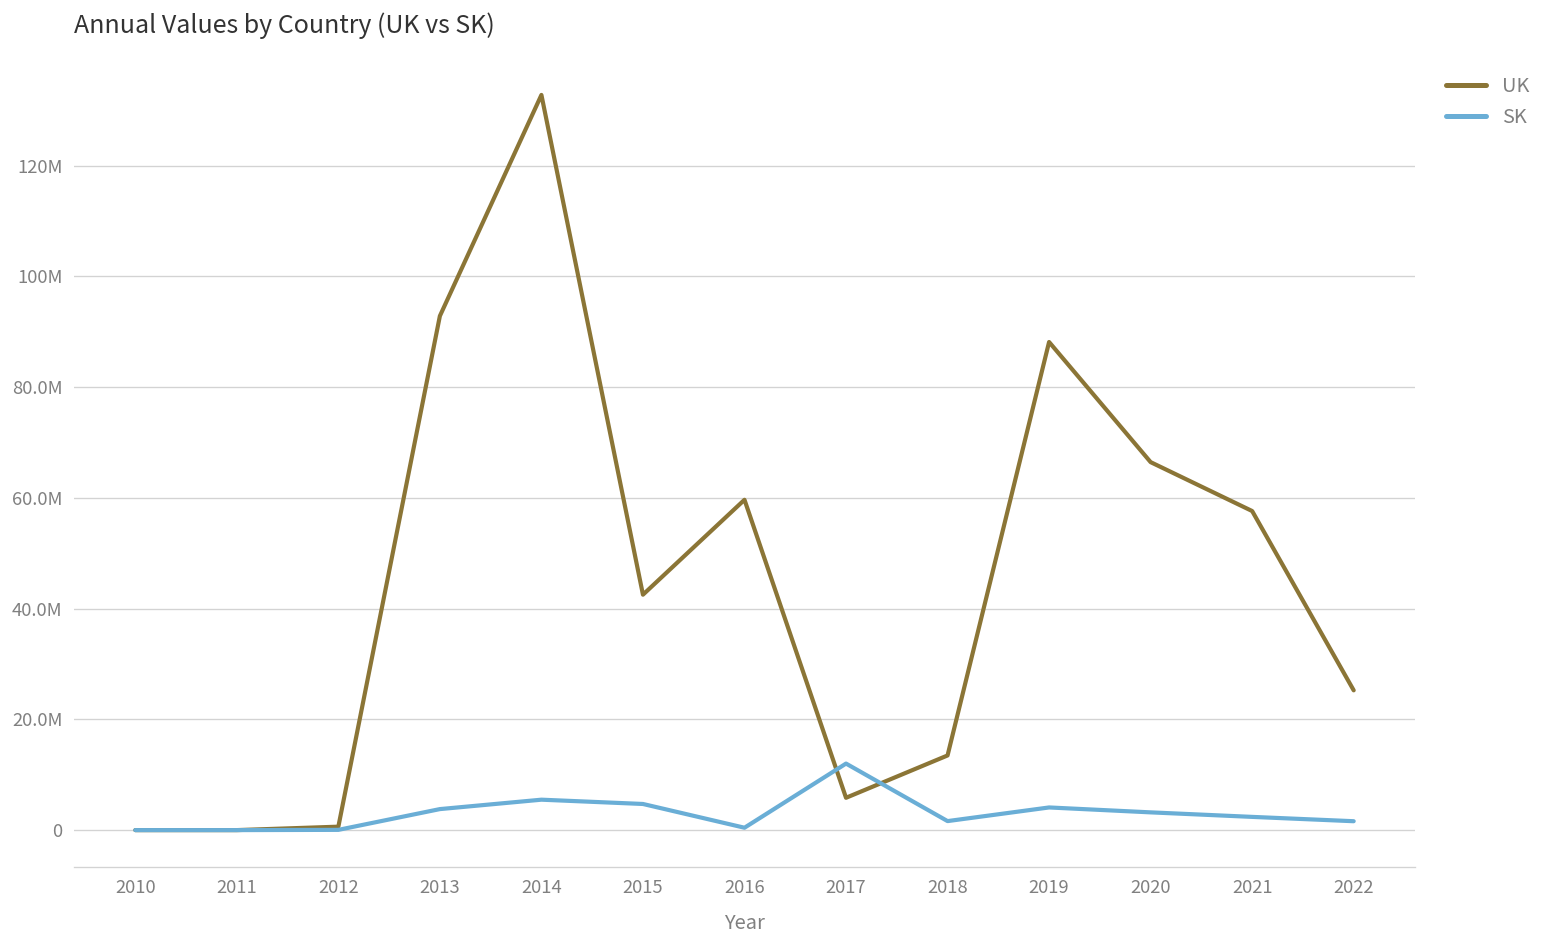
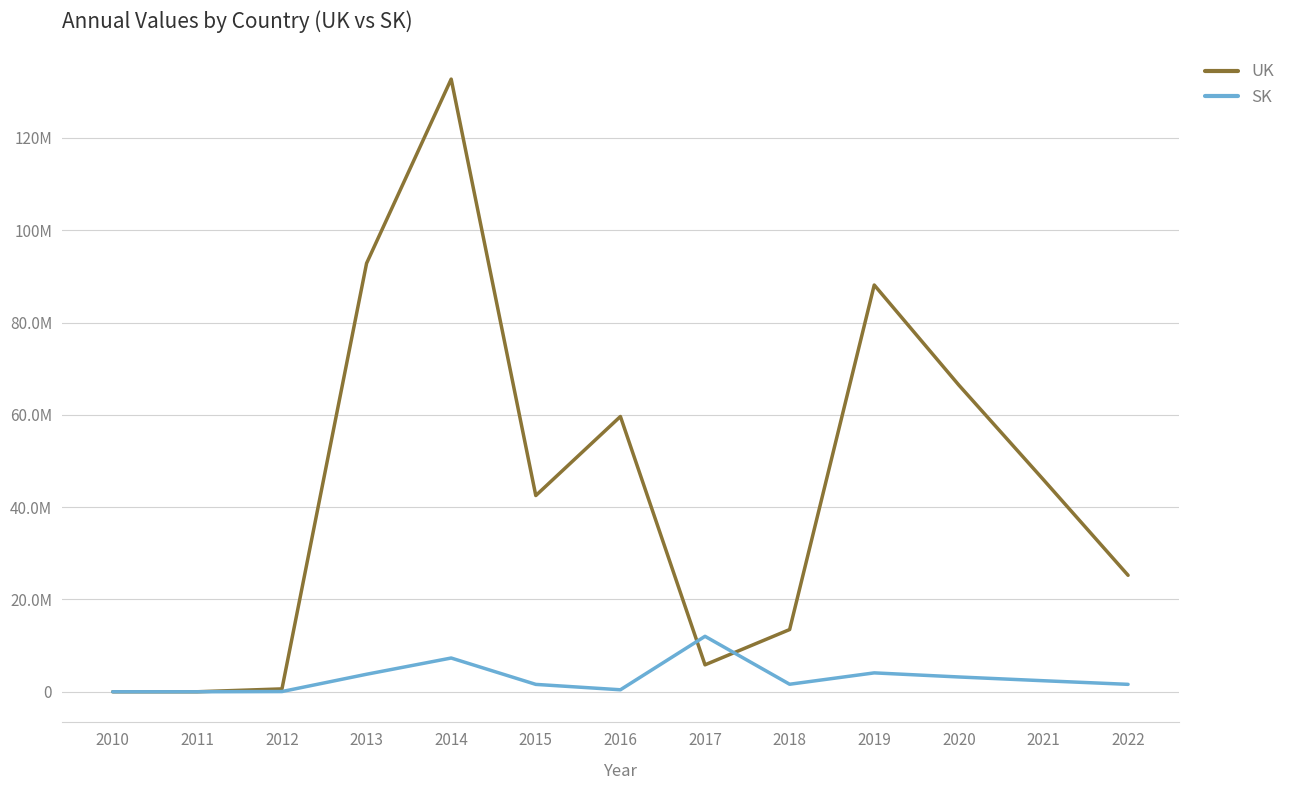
SK, 2014: 5000000 -> 7000000
SK, 2015: 5000000 -> 2000000
UK, 2021: 58000000 -> 46000000
